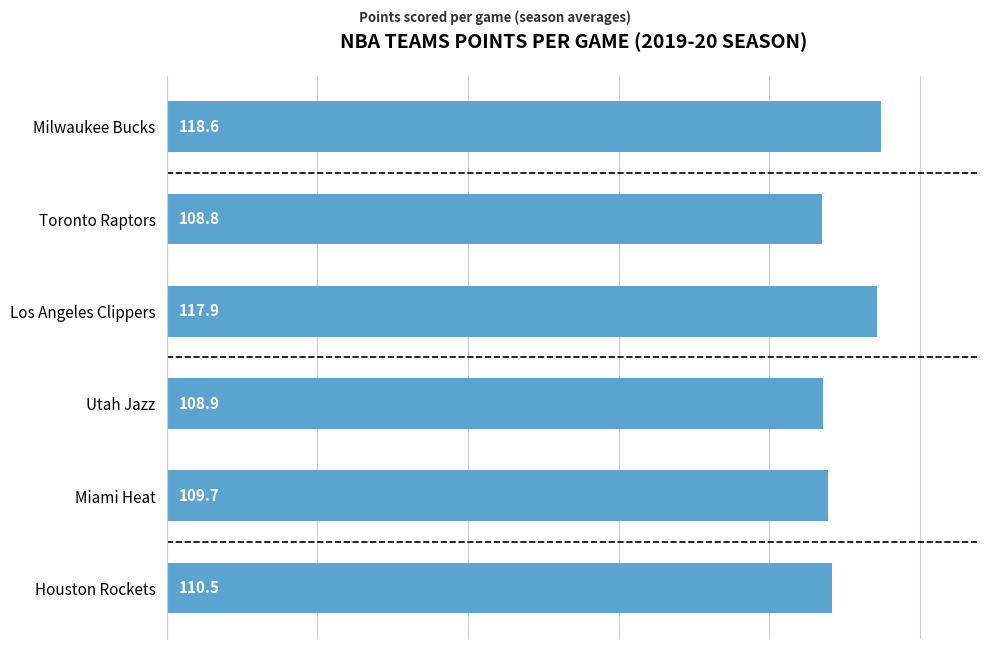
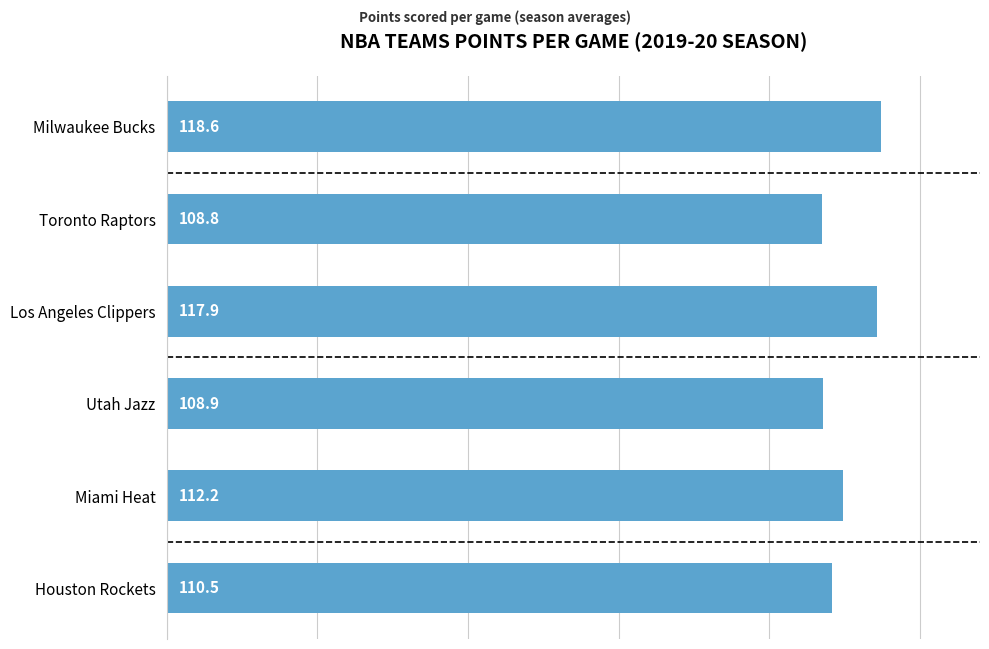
Miami Heat: 109.7 -> 112.2
